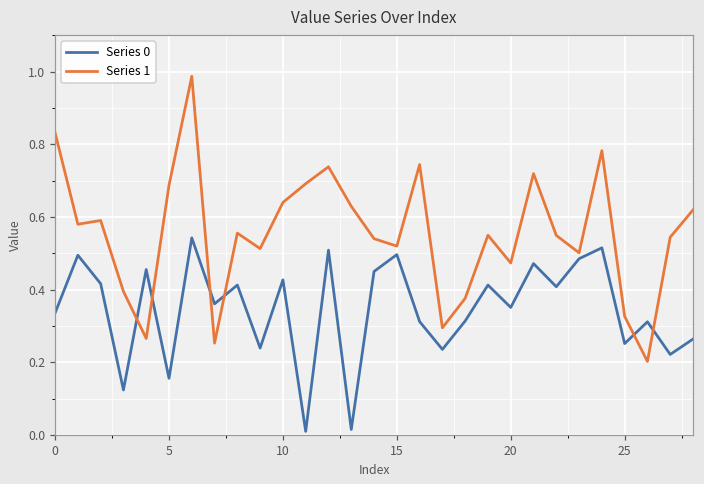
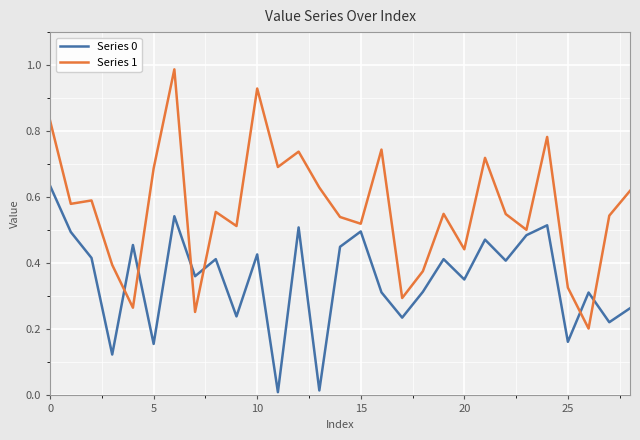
Series 0, 0: 0.34 -> 0.63
Series 1, 10: 0.64 -> 0.93
Series 1, 20: 0.47 -> 0.44
Series 0, 25: 0.25 -> 0.16
